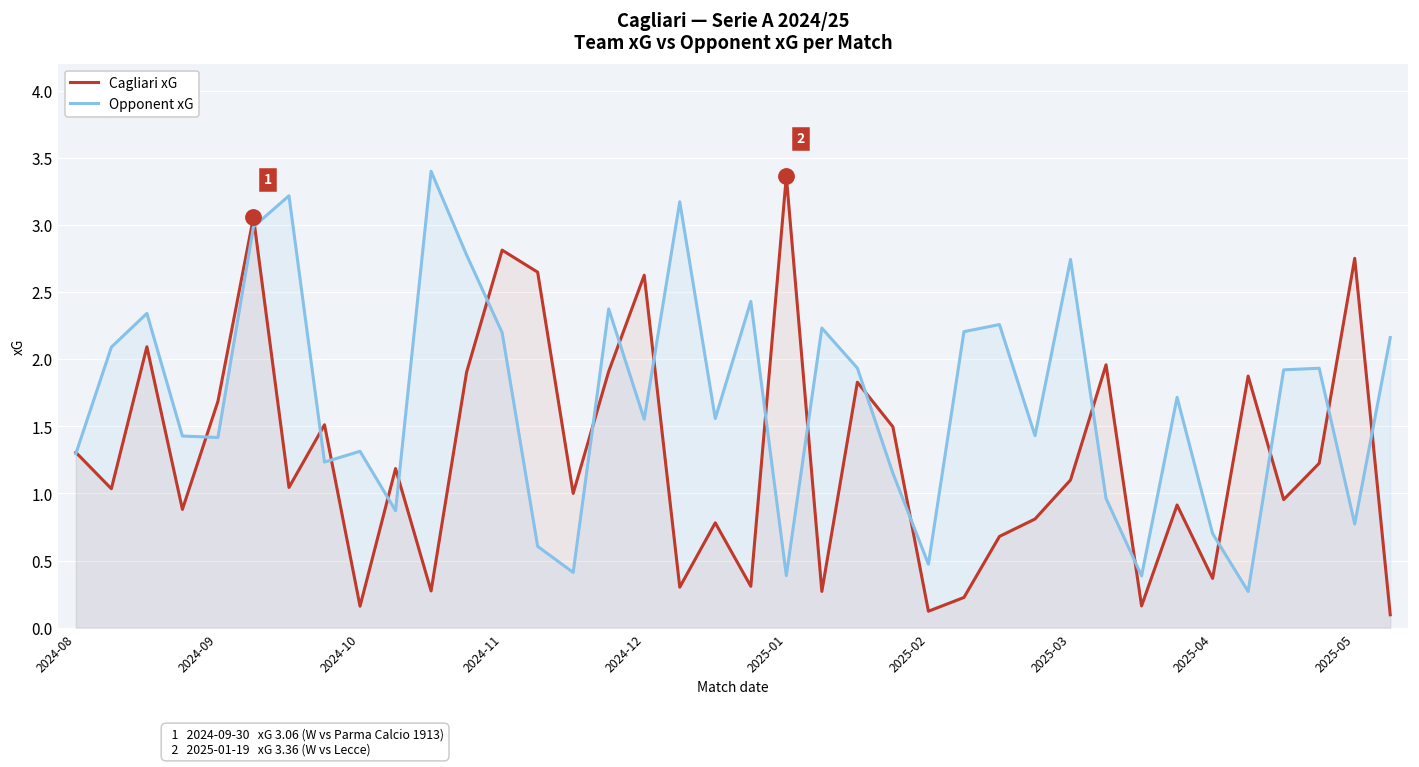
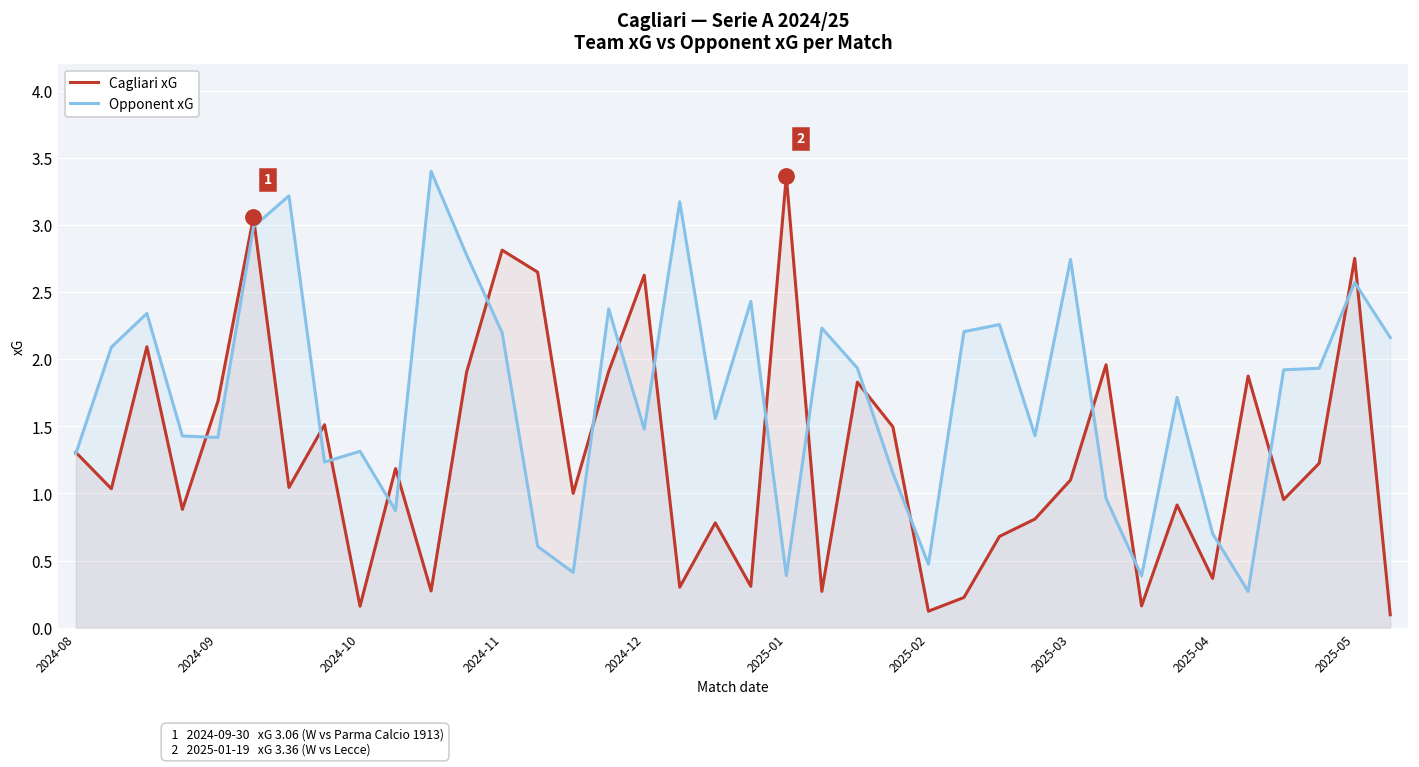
Opponent xG, 2024-12: 1.55 -> 1.48
Opponent xG, 2025-05: 0.77 -> 2.57
